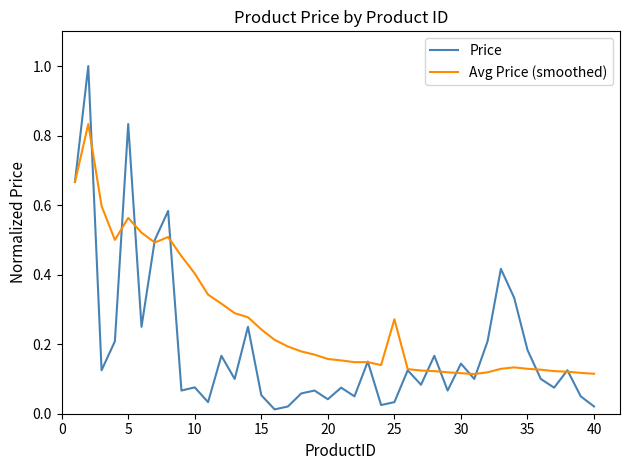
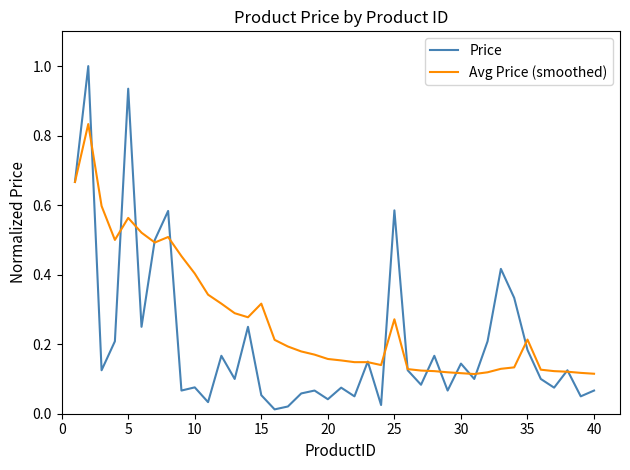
Price, 5: 0.83 -> 0.94
Avg Price (smoothed), 15: 0.24 -> 0.32
Price, 25: 0.03 -> 0.59
Avg Price (smoothed), 35: 0.13 -> 0.21
Price, 40: 0.02 -> 0.07
